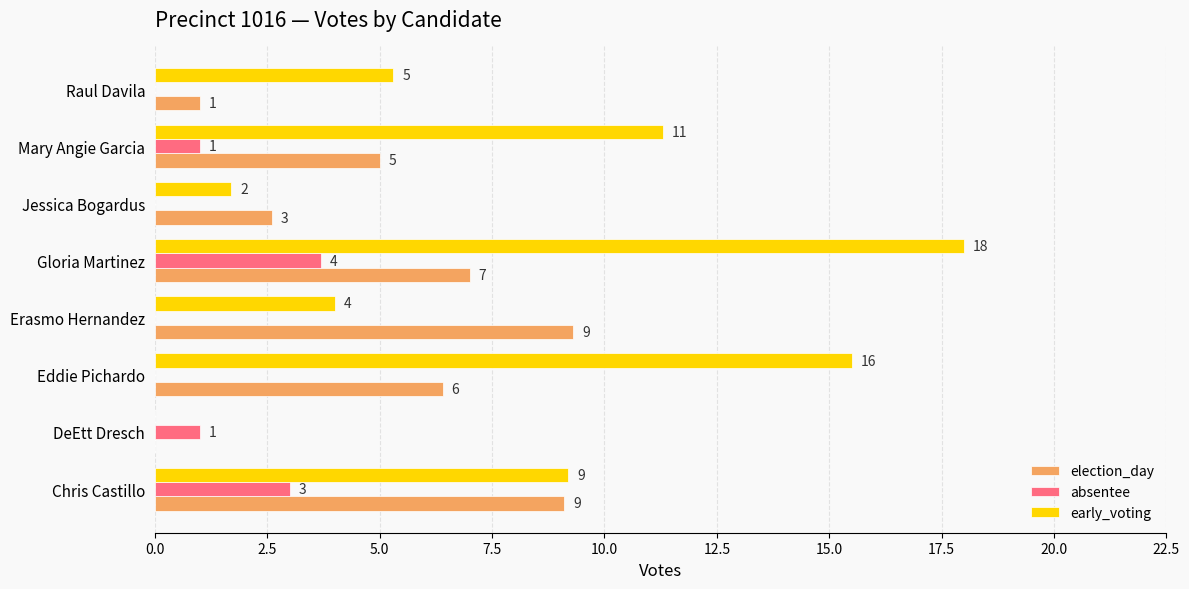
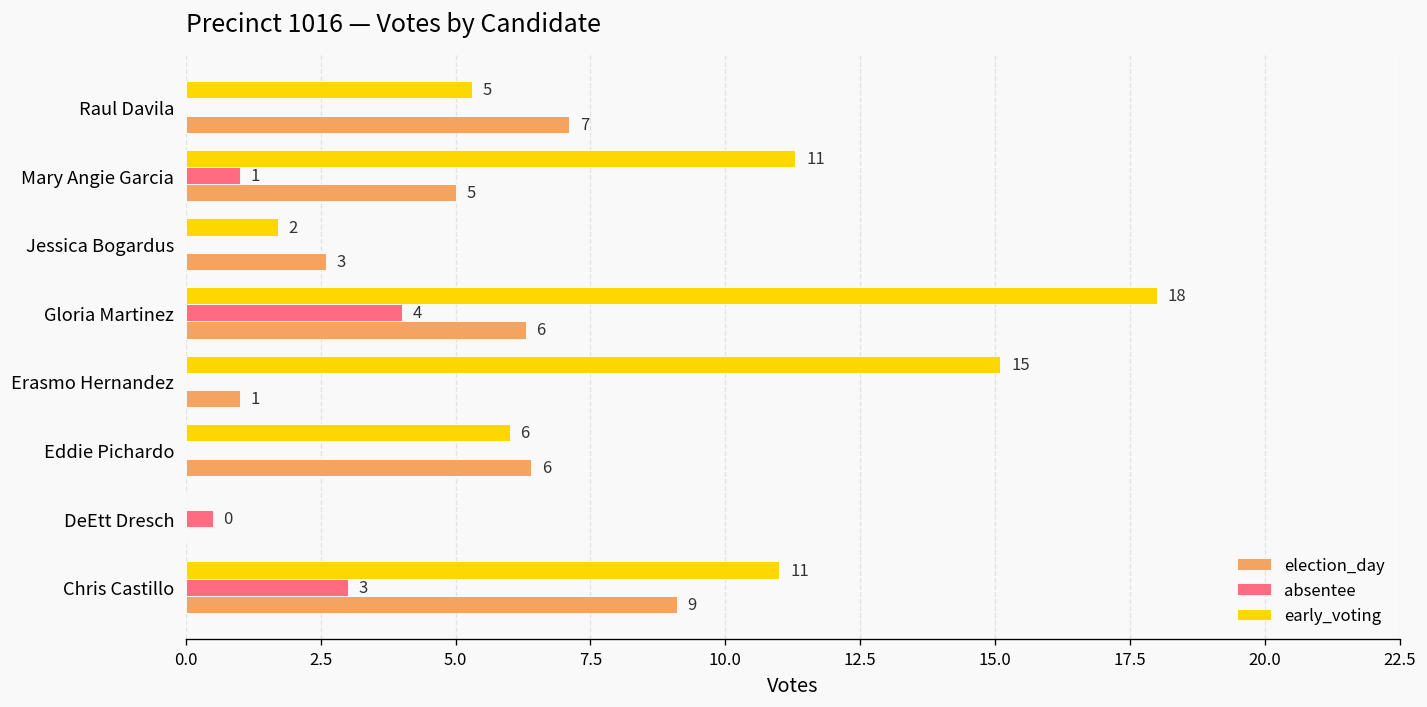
election_day, Raul Davila: 1 -> 7
absentee, Gloria Martinez: 3.7 -> 4.0
election_day, Gloria Martinez: 7 -> 6
early_voting, Erasmo Hernandez: 4 -> 15
election_day, Erasmo Hernandez: 9 -> 1
early_voting, Eddie Pichardo: 16 -> 6
absentee, DeEtt Dresch: 1 -> 0
early_voting, Chris Castillo: 9 -> 11
